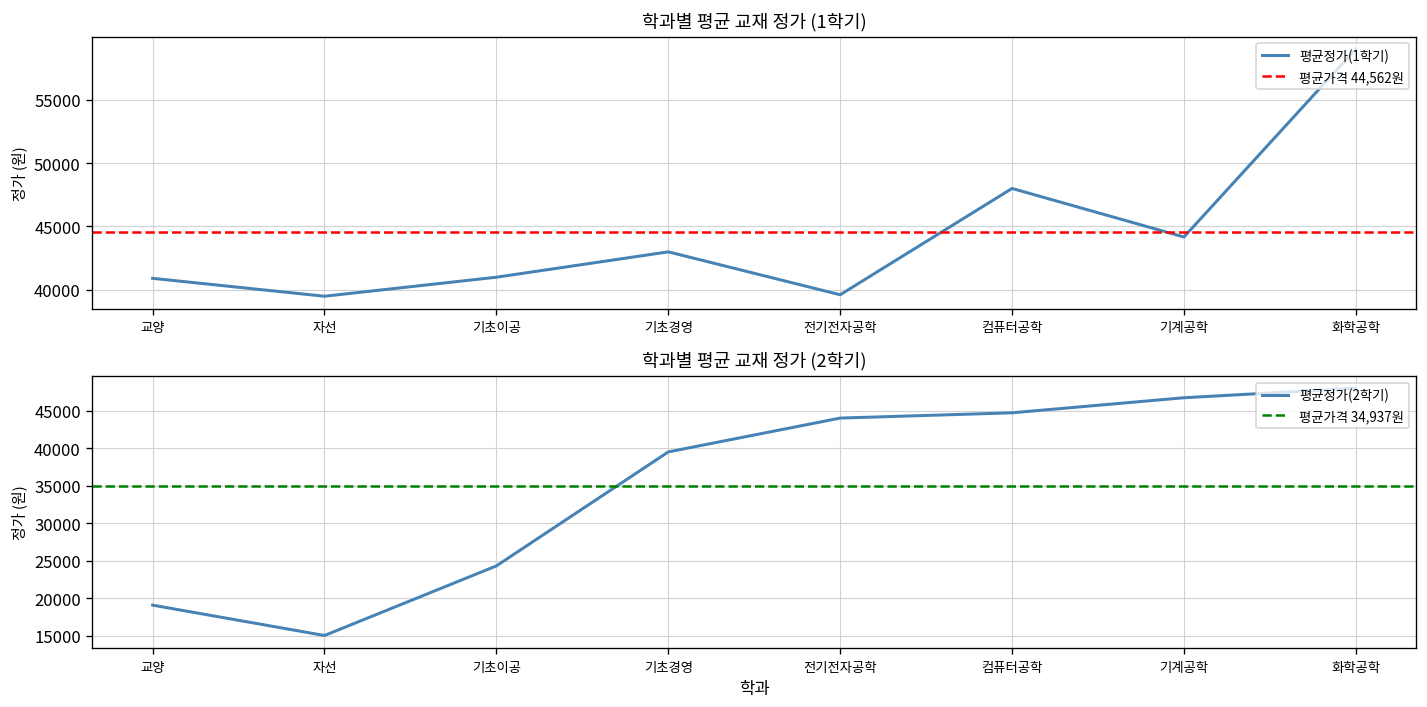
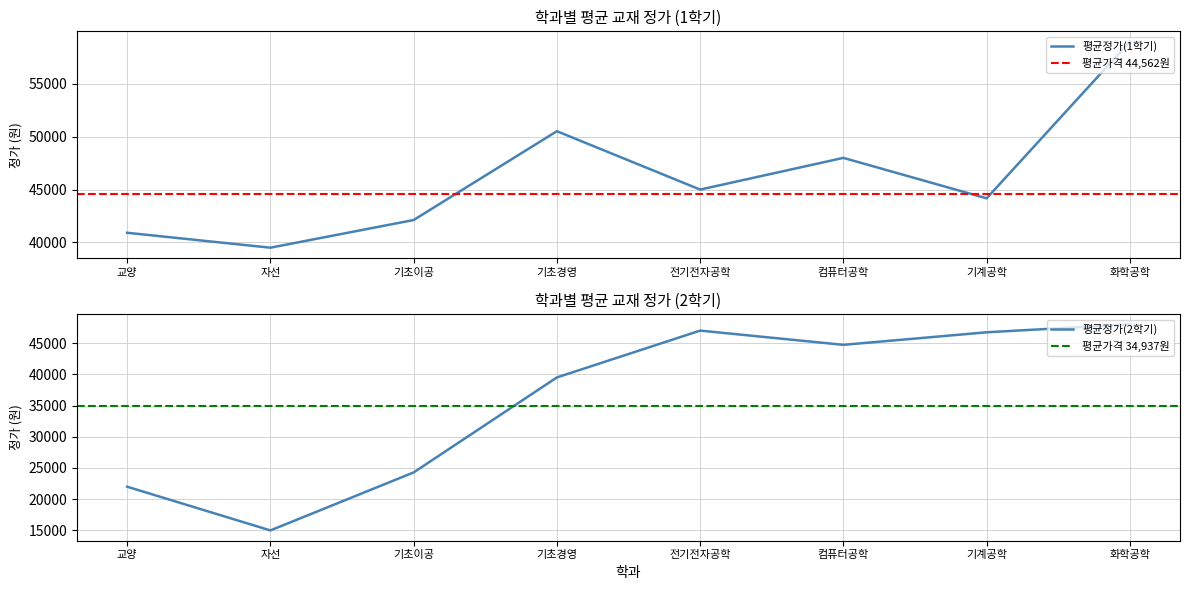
학과별 평균 교재 정가 (1학기), 기초이공: 41000 -> 42100
학과별 평균 교재 정가 (1학기), 기초경영: 43000 -> 50500
학과별 평균 교재 정가 (1학기), 전기전자공학: 39600 -> 45000
학과별 평균 교재 정가 (2학기), 교양: 19000 -> 22000
학과별 평균 교재 정가 (2학기), 전기전자공학: 44000 -> 47000
